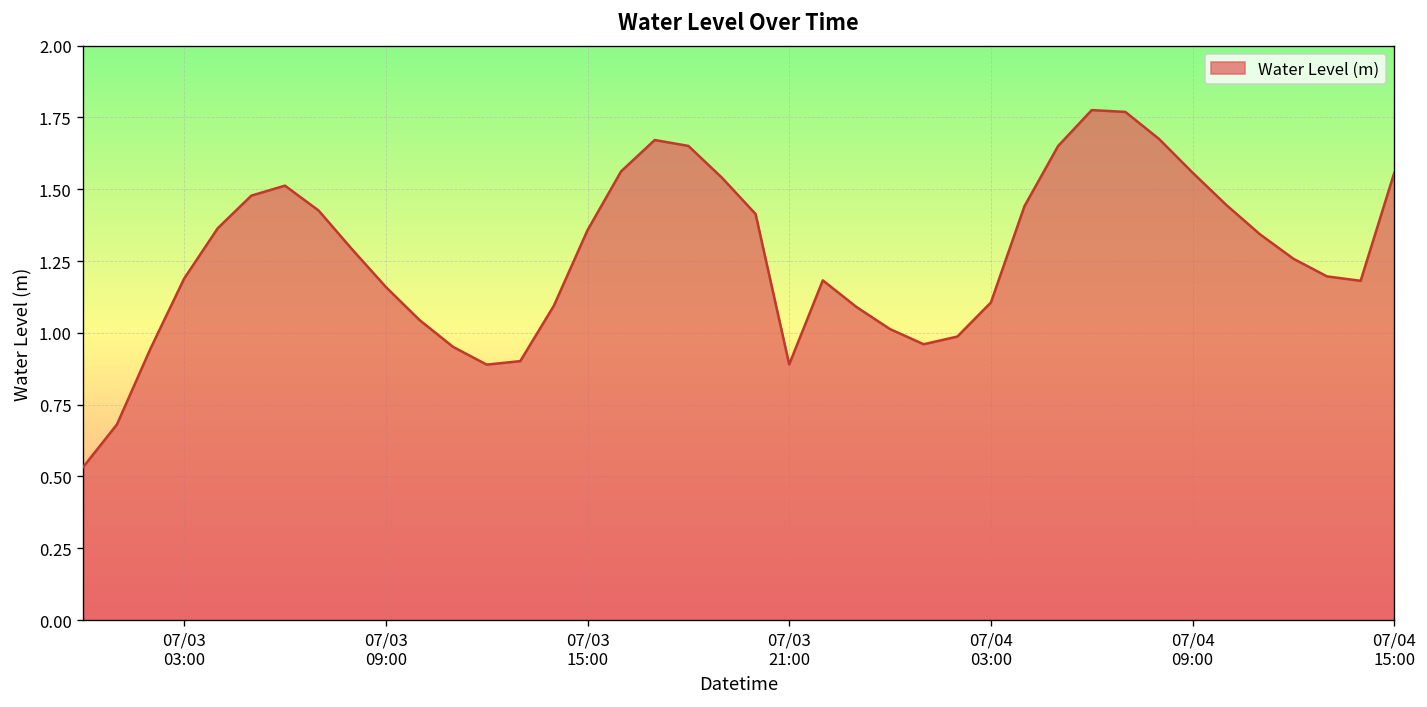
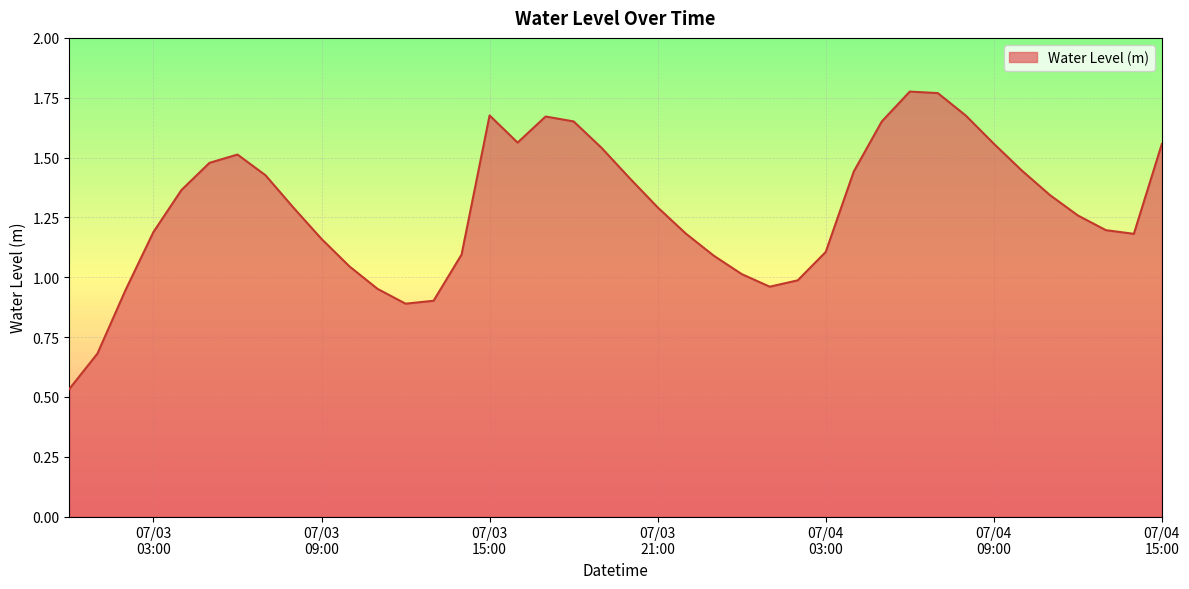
07/03 15:00: 1.36 -> 1.68
07/03 21:00: 0.89 -> 1.29
